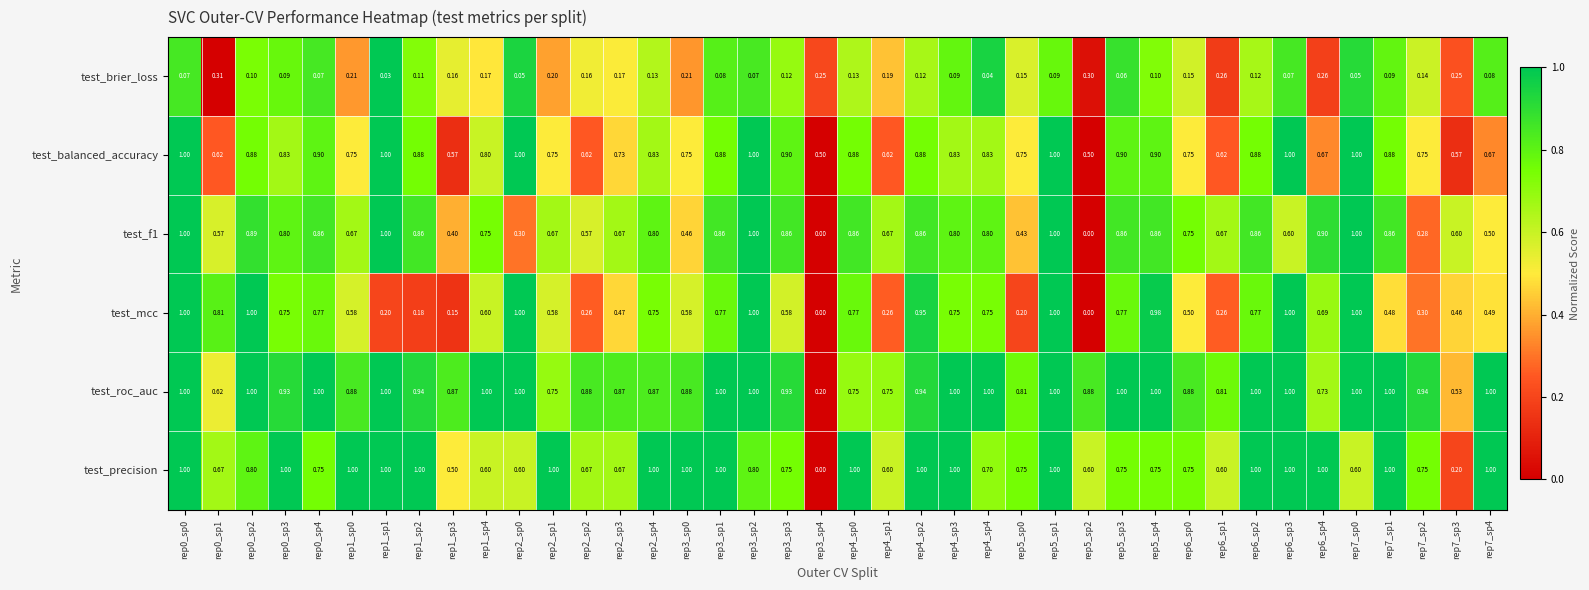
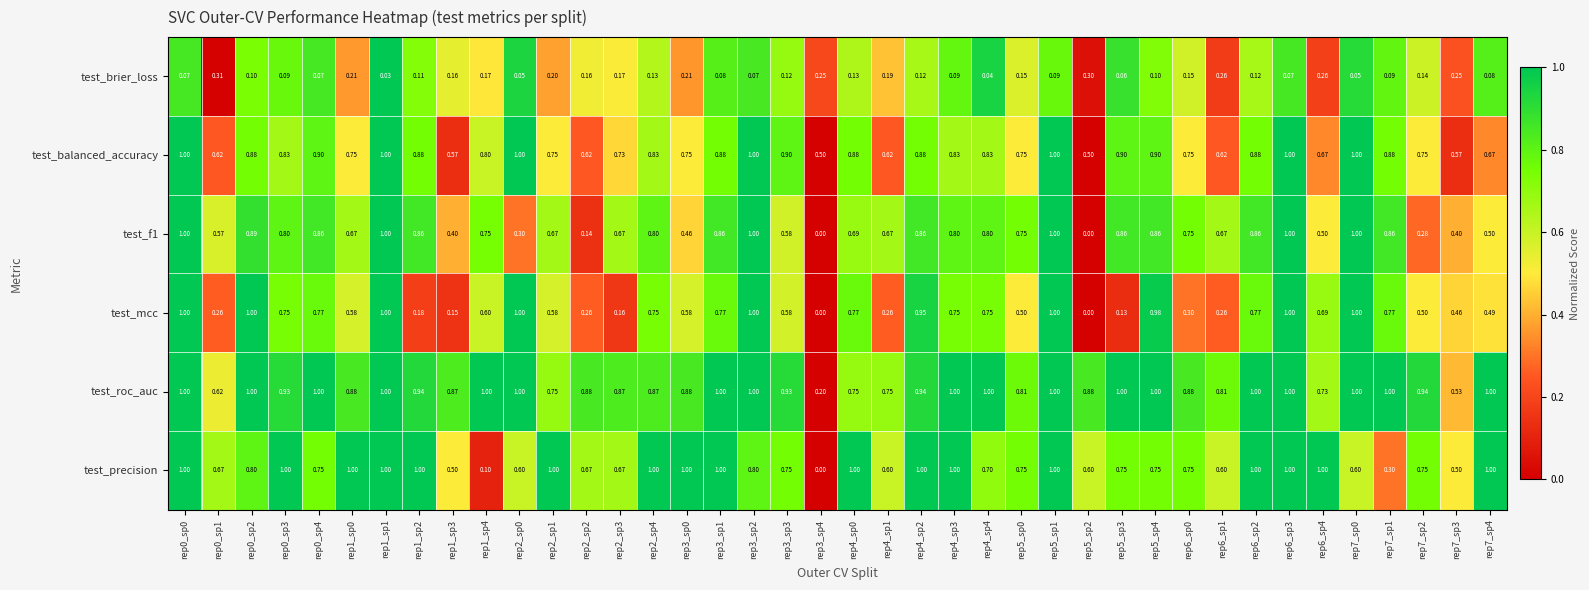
test_f1, rep2_sp2: 0.57 -> 0.14
test_f1, rep3_sp3: 0.86 -> 0.58
test_f1, rep4_sp0: 0.86 -> 0.69
test_f1, rep5_sp0: 0.43 -> 0.75
test_f1, rep6_sp3: 0.60 -> 1.00
test_f1, rep6_sp4: 0.90 -> 0.50
test_f1, rep7_sp3: 0.60 -> 0.40
test_mcc, rep0_sp1: 0.81 -> 0.26
test_mcc, rep1_sp1: 0.20 -> 1.00
test_mcc, rep2_sp3: 0.47 -> 0.16
test_mcc, rep5_sp0: 0.20 -> 0.50
test_mcc, rep5_sp3: 0.77 -> 0.13
test_mcc, rep6_sp0: 0.50 -> 0.30
test_mcc, rep7_sp1: 0.48 -> 0.77
test_mcc, rep7_sp2: 0.30 -> 0.50
test_precision, rep1_sp4: 0.60 -> 0.10
test_precision, rep7_sp1: 1.00 -> 0.30
test_precision, rep7_sp3: 0.20 -> 0.50
